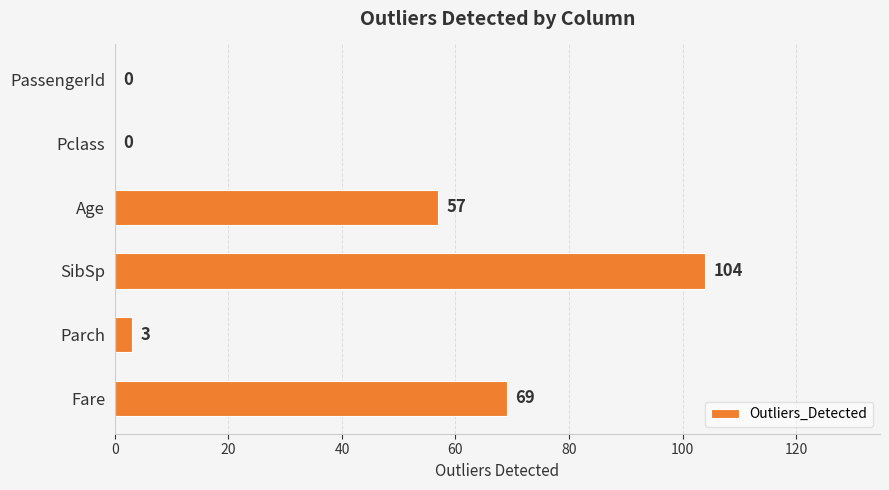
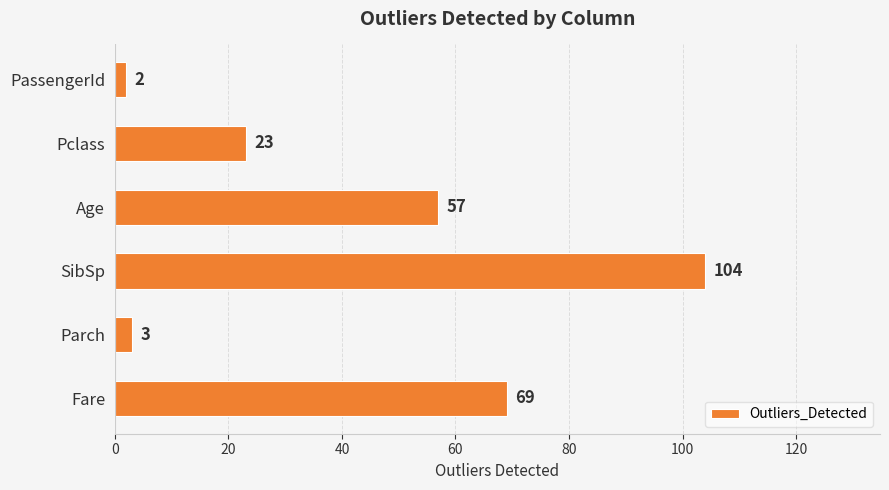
PassengerId: 0 -> 2
Pclass: 0 -> 23
